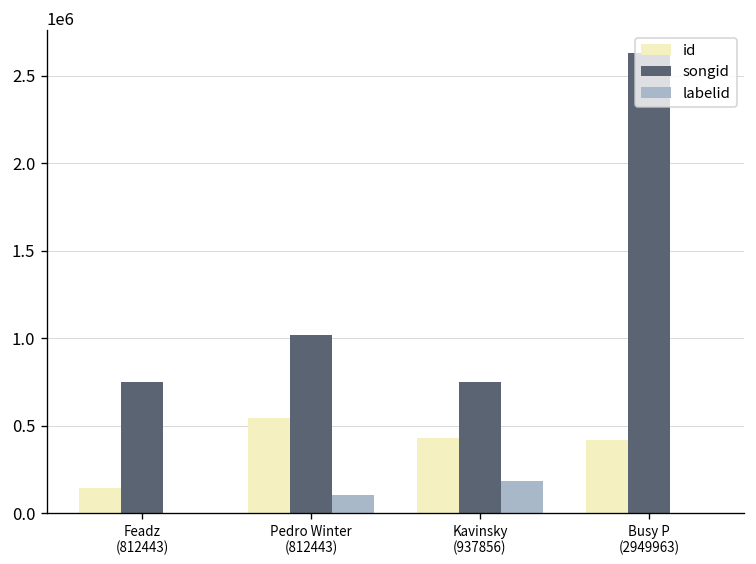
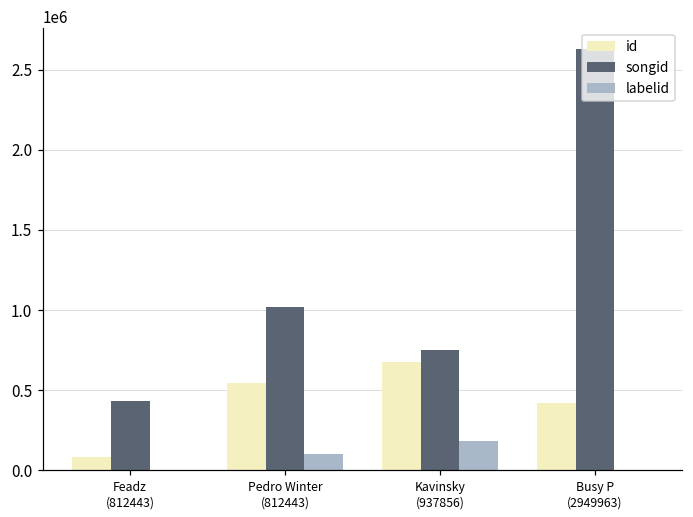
id, Feadz (812443): 140000 -> 90000
songid, Feadz (812443): 750000 -> 430000
id, Kavinsky (937856): 430000 -> 680000
